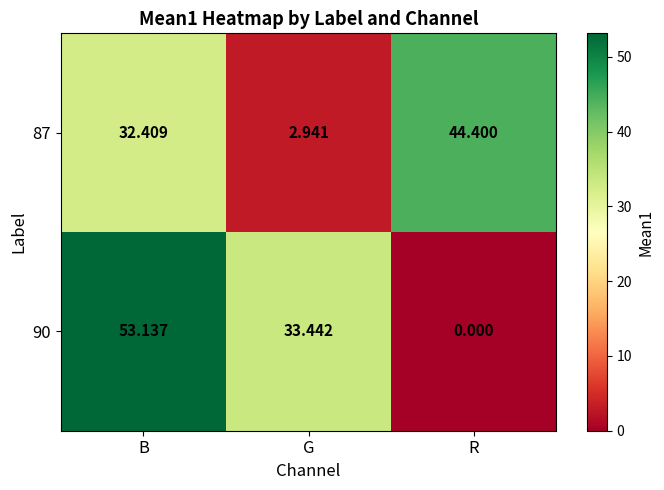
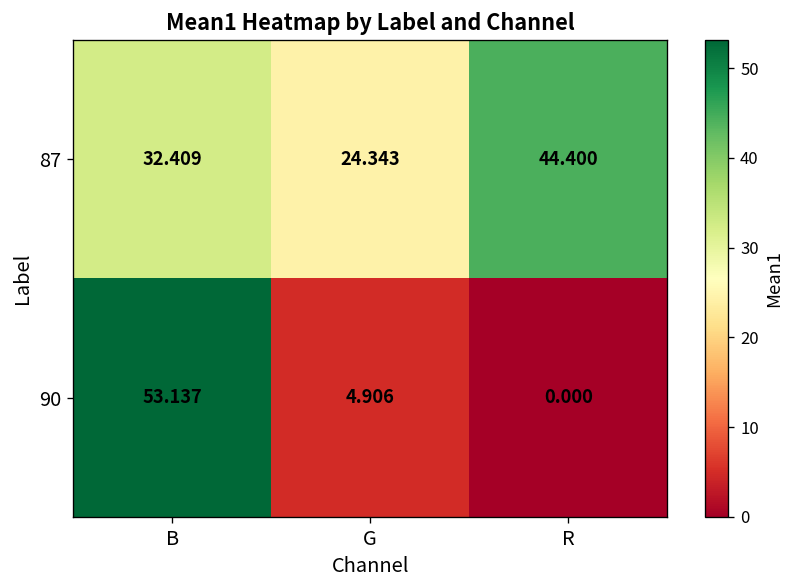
87, G: 2.941 -> 24.343
90, G: 33.442 -> 4.906
